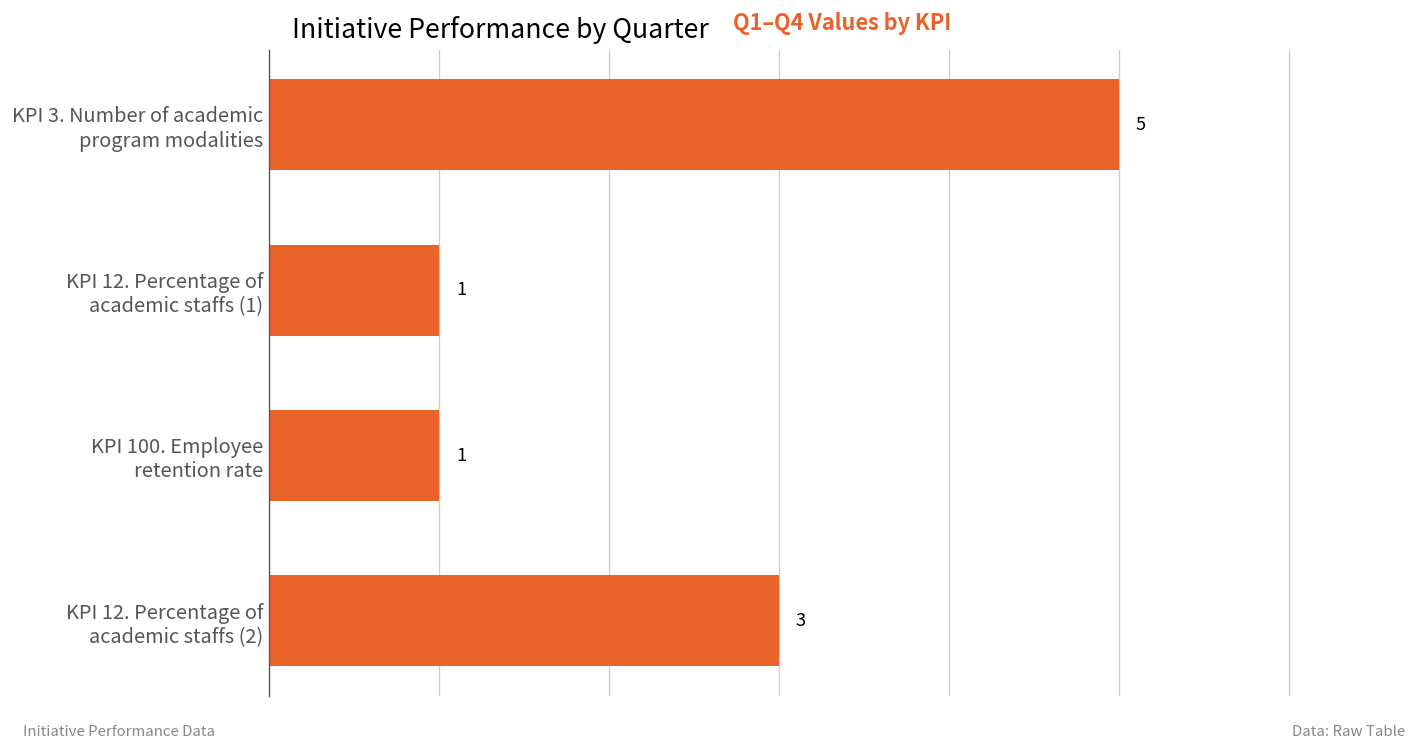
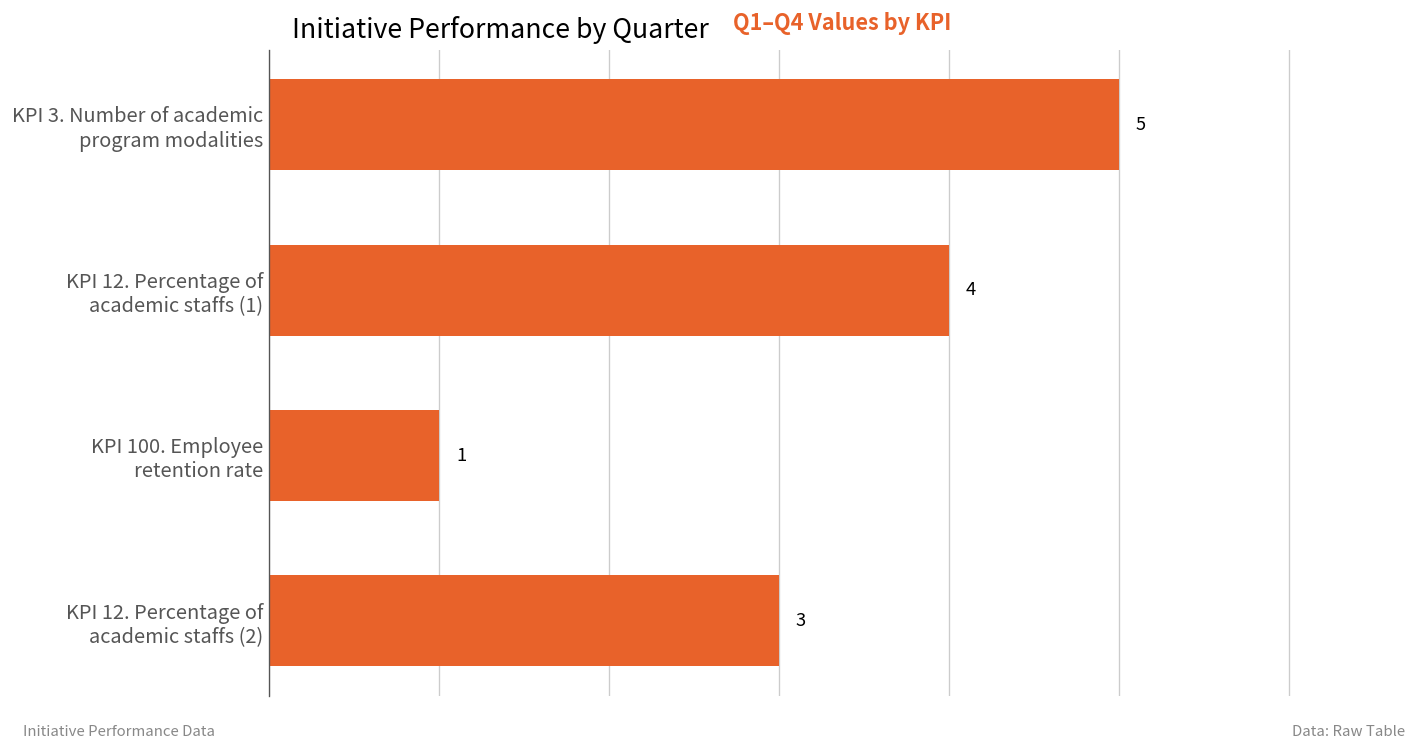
KPI 12. Percentage of academic staffs (1): 1 -> 4
